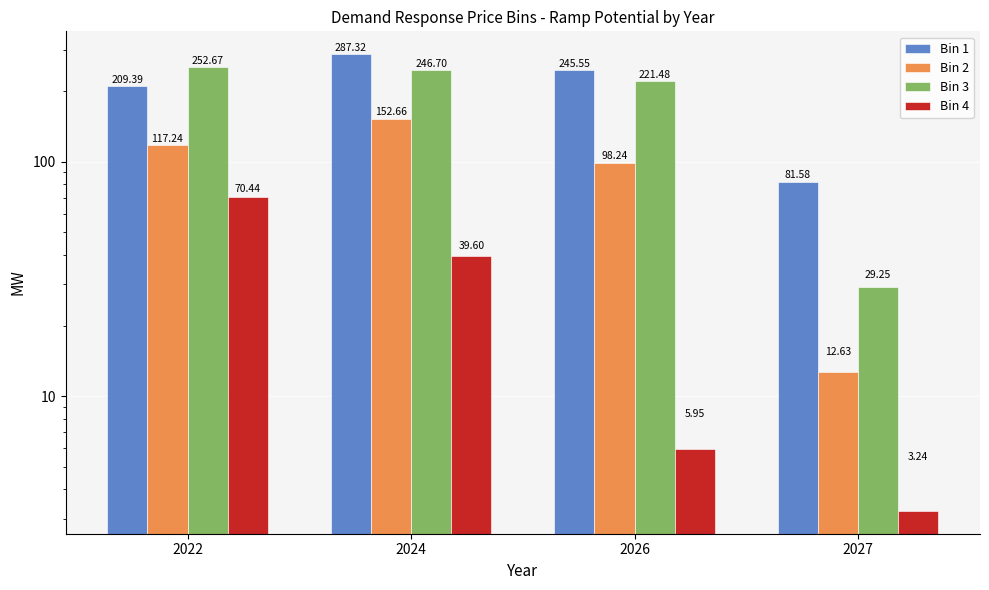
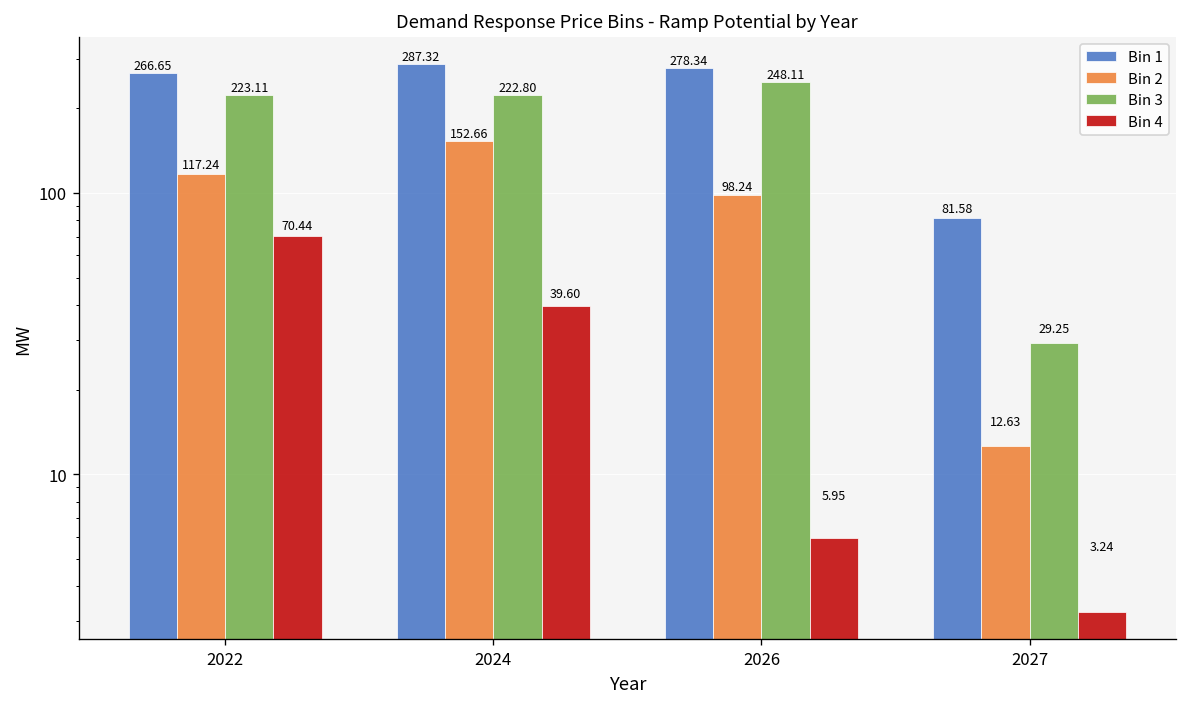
Bin 1, 2022: 209.39 -> 266.65
Bin 3, 2022: 252.67 -> 223.11
Bin 3, 2024: 246.70 -> 222.80
Bin 1, 2026: 245.55 -> 278.34
Bin 3, 2026: 221.48 -> 248.11
